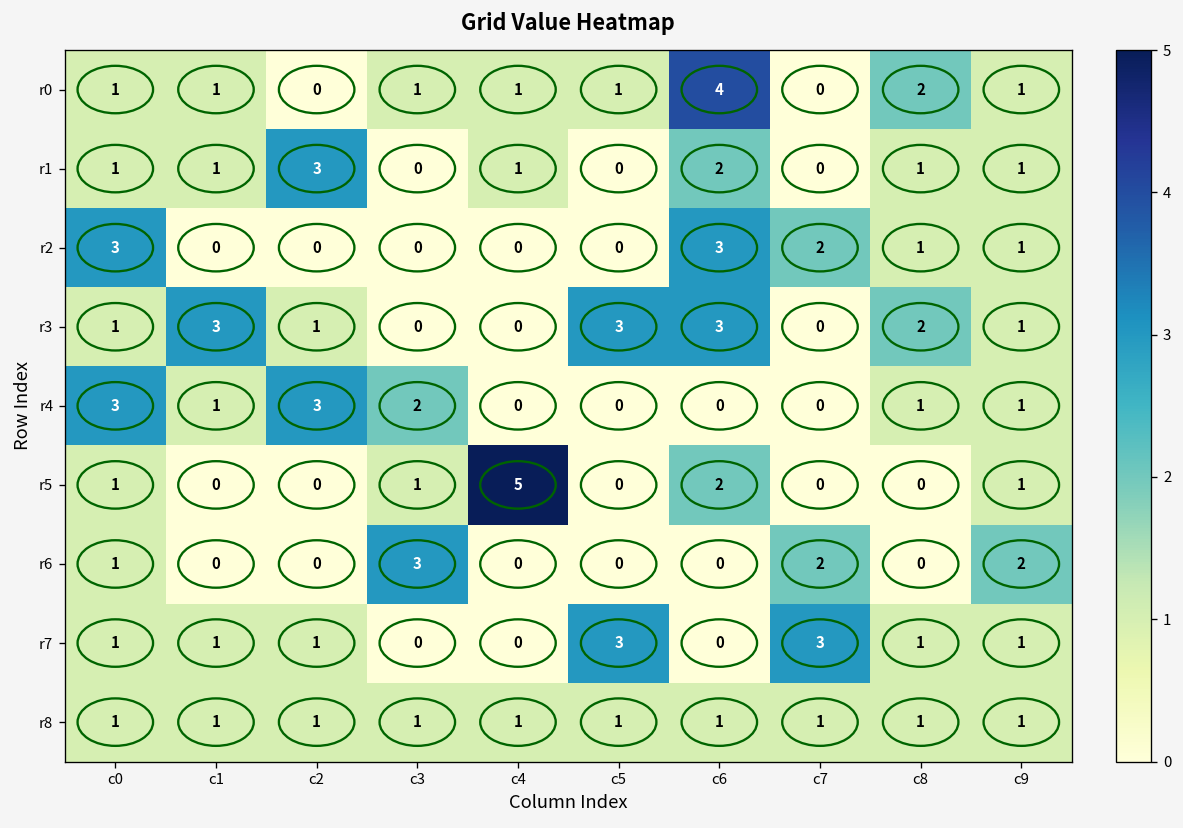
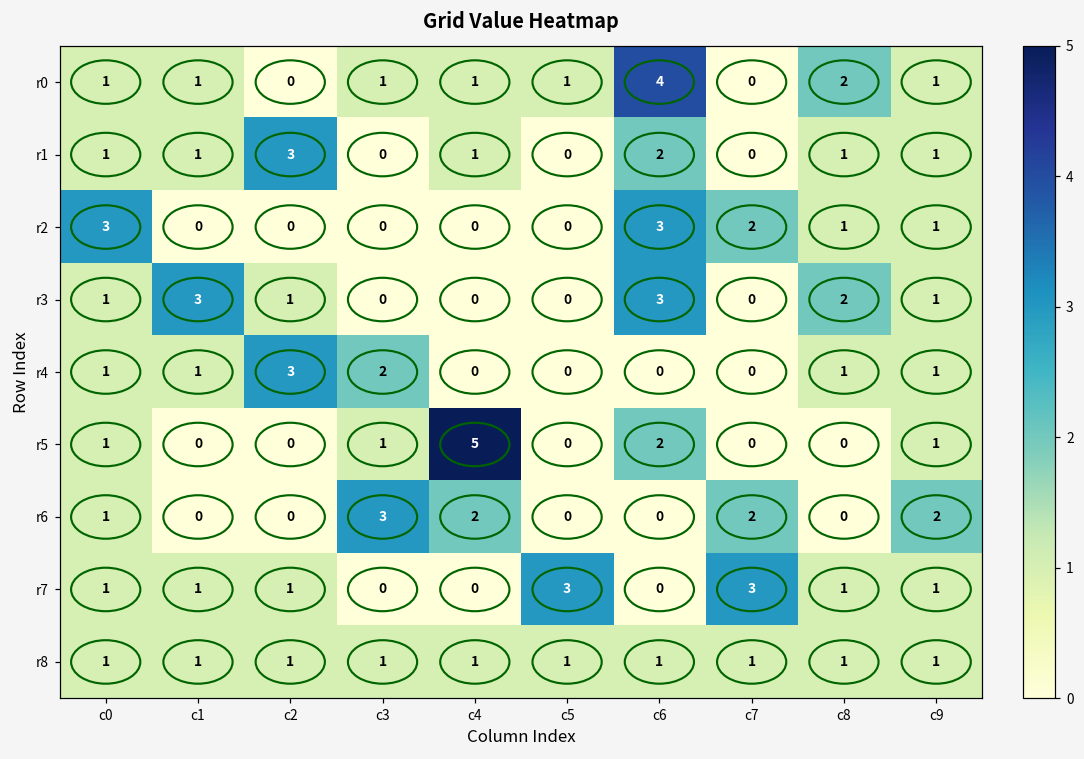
r3, c5: 3 -> 0
r4, c0: 3 -> 1
r6, c4: 0 -> 2
